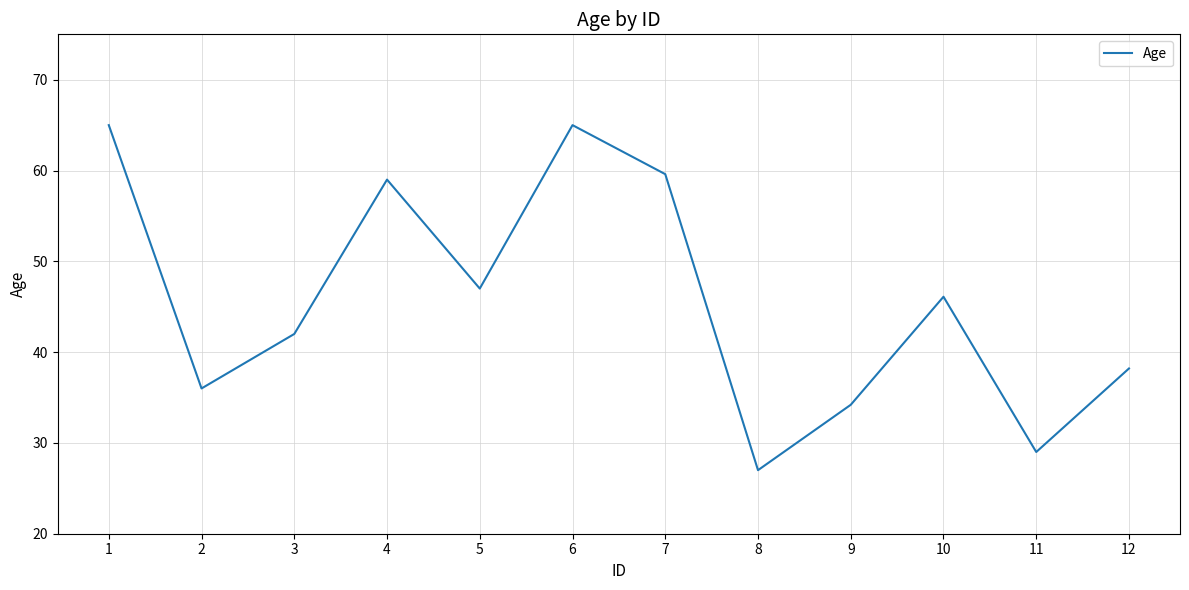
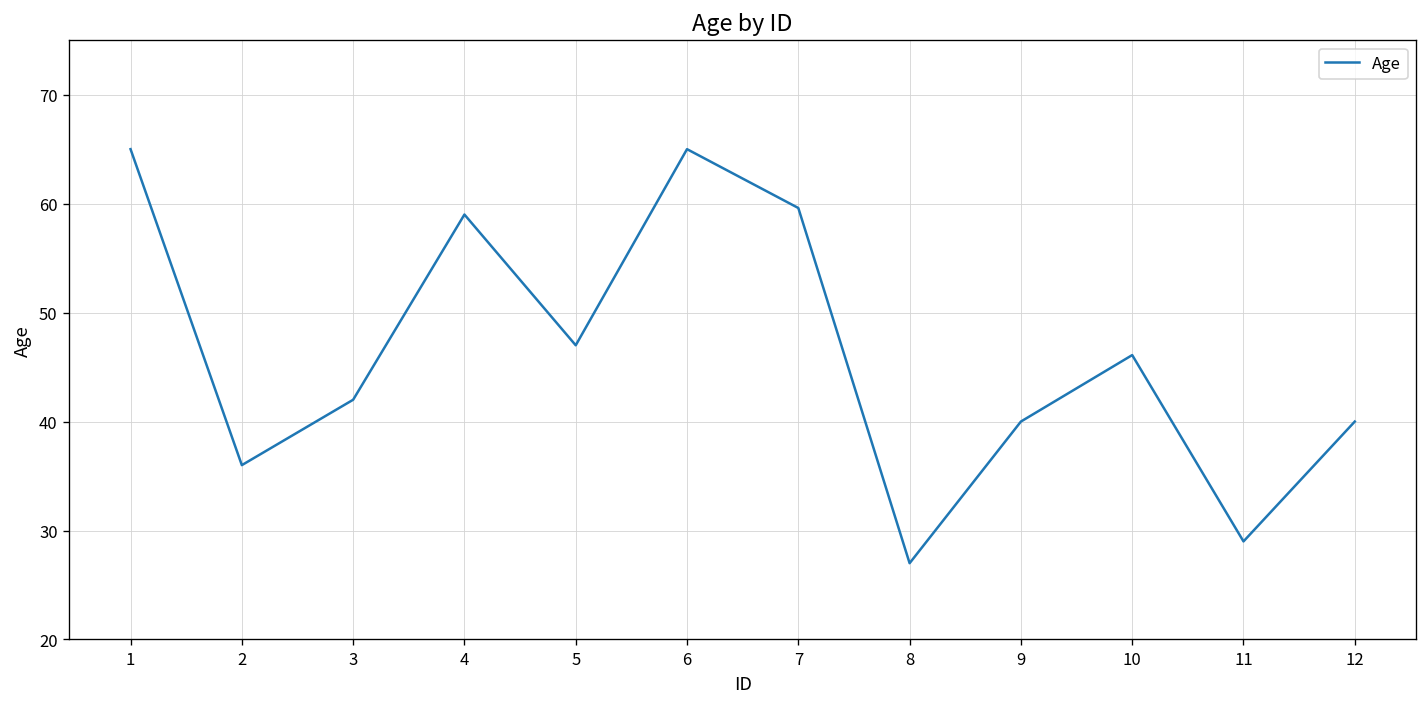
9: 34 -> 40
12: 38 -> 40
